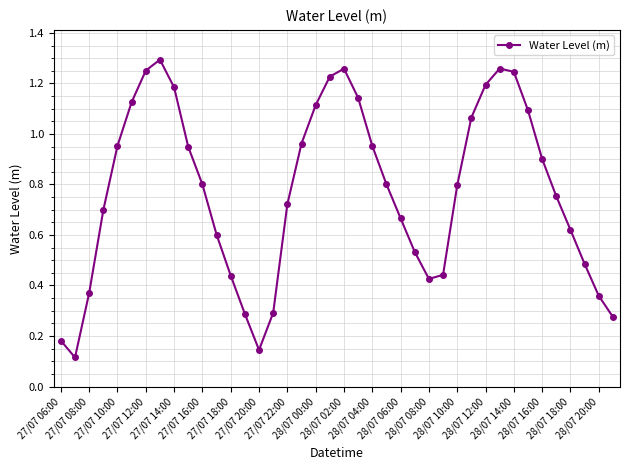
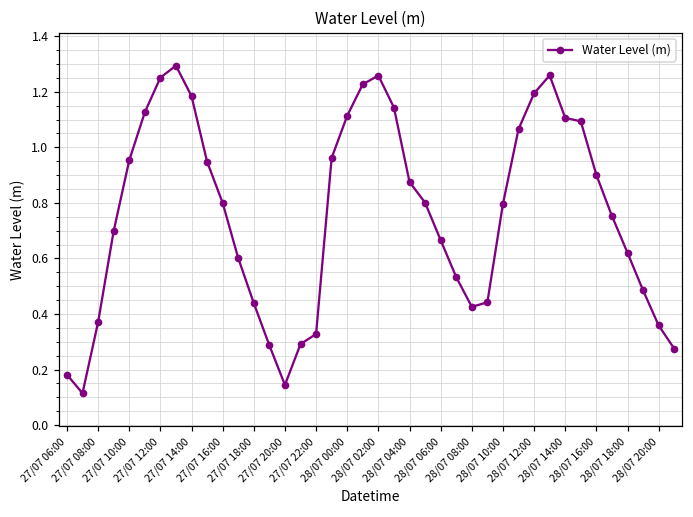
27/07 22:00: 0.72 -> 0.33
28/07 04:00: 0.95 -> 0.88
28/07 14:00: 1.25 -> 1.11
